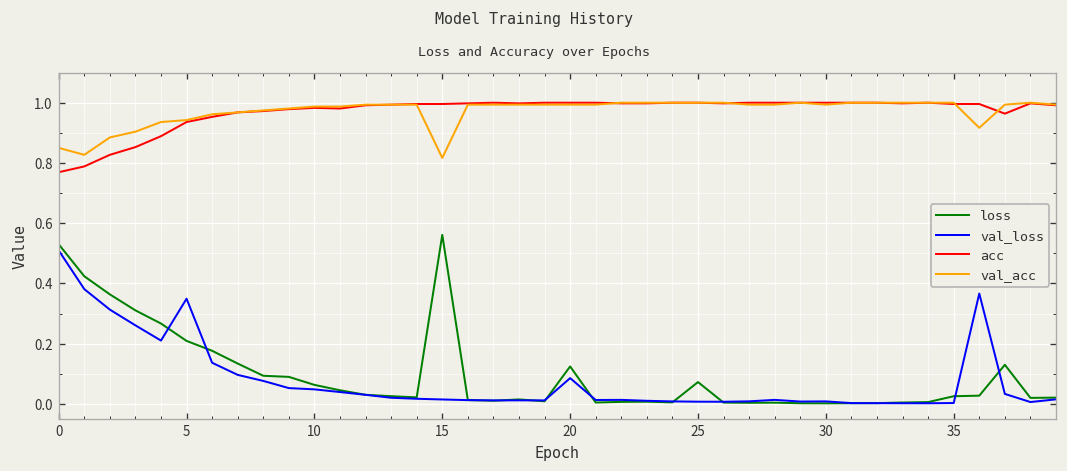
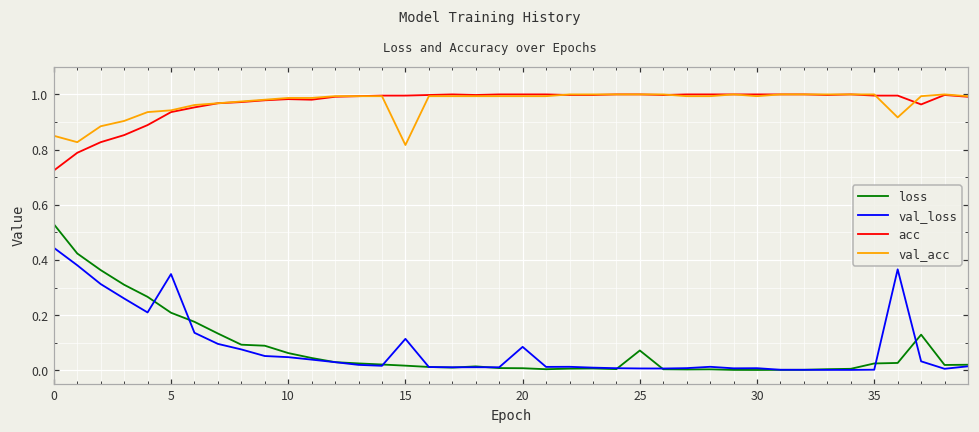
val_loss, 0: 0.51 -> 0.44
acc, 0: 0.77 -> 0.72
loss, 15: 0.56 -> 0.02
val_loss, 15: 0.01 -> 0.11
loss, 20: 0.12 -> 0.01
